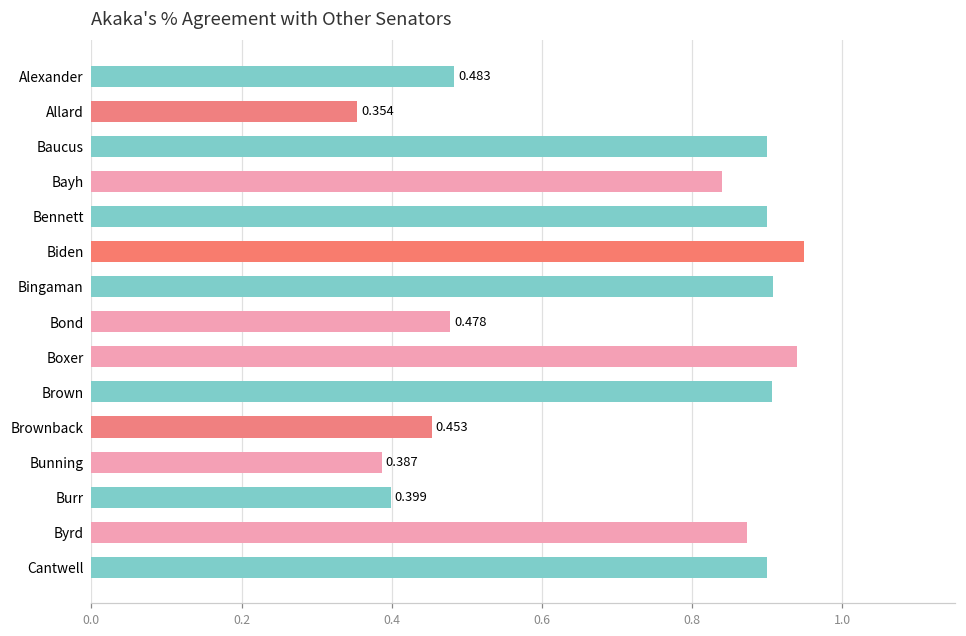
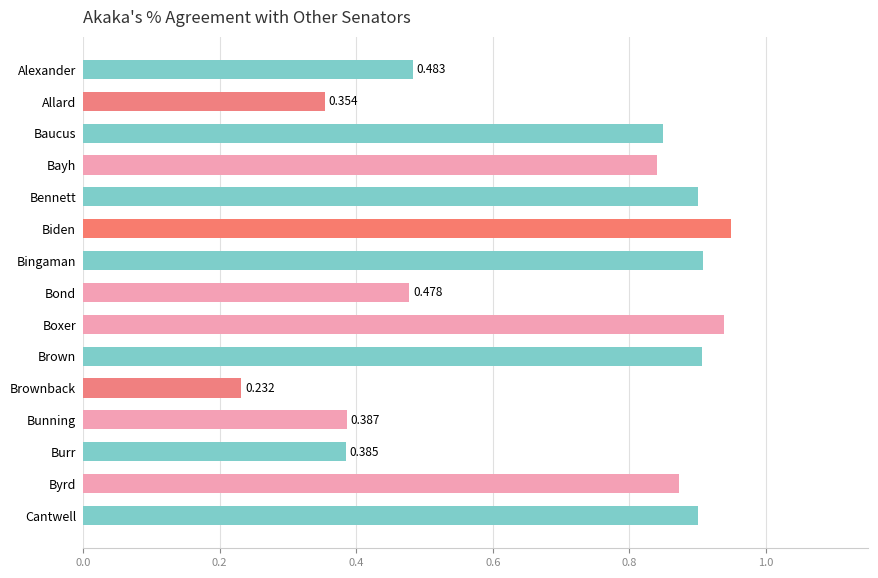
Baucus: 0.90 -> 0.85
Brownback: 0.453 -> 0.232
Burr: 0.399 -> 0.385
